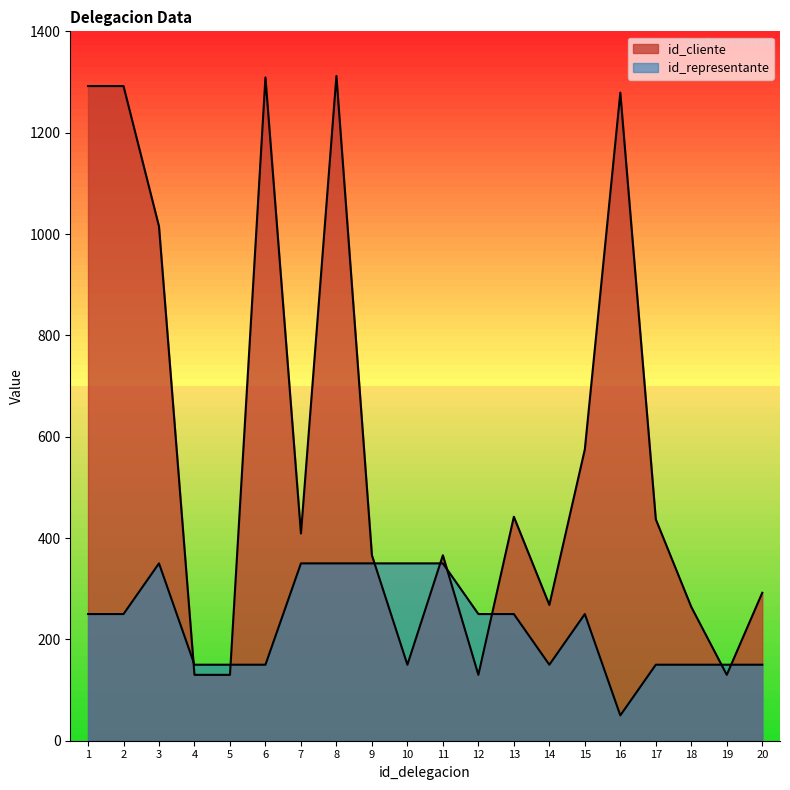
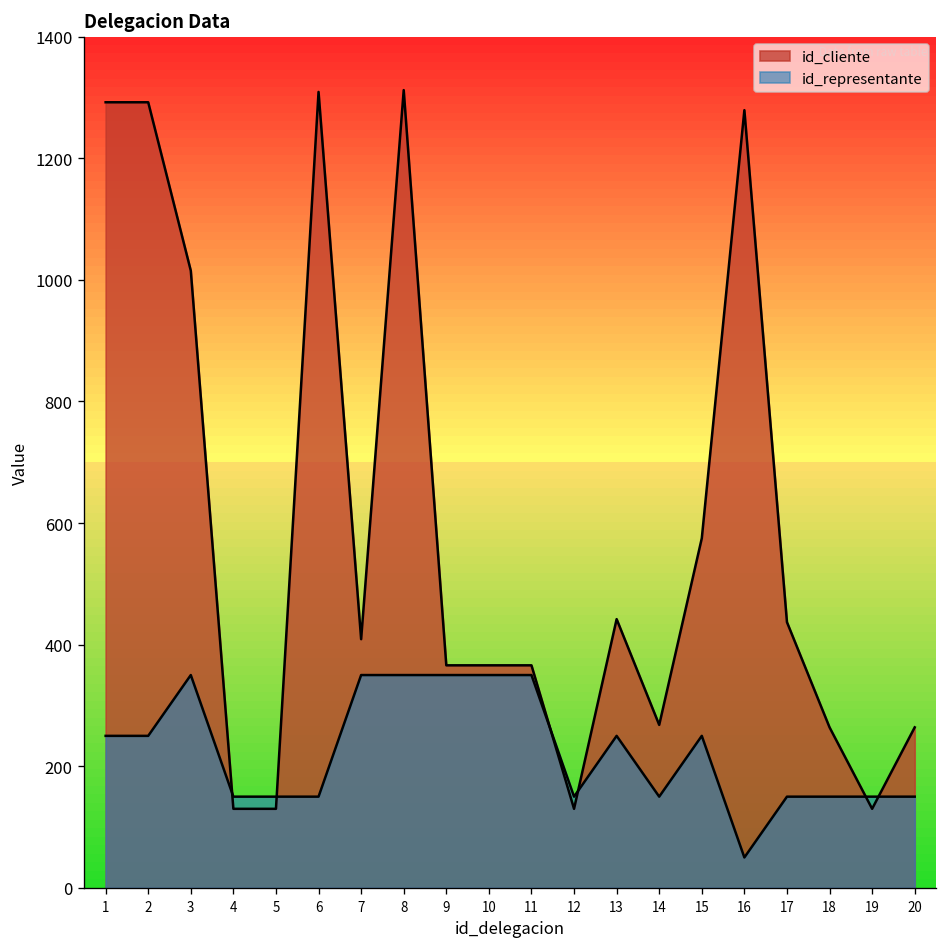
id_cliente, 10: 150 -> 370
id_representante, 12: 250 -> 150
id_cliente, 20: 290 -> 260
